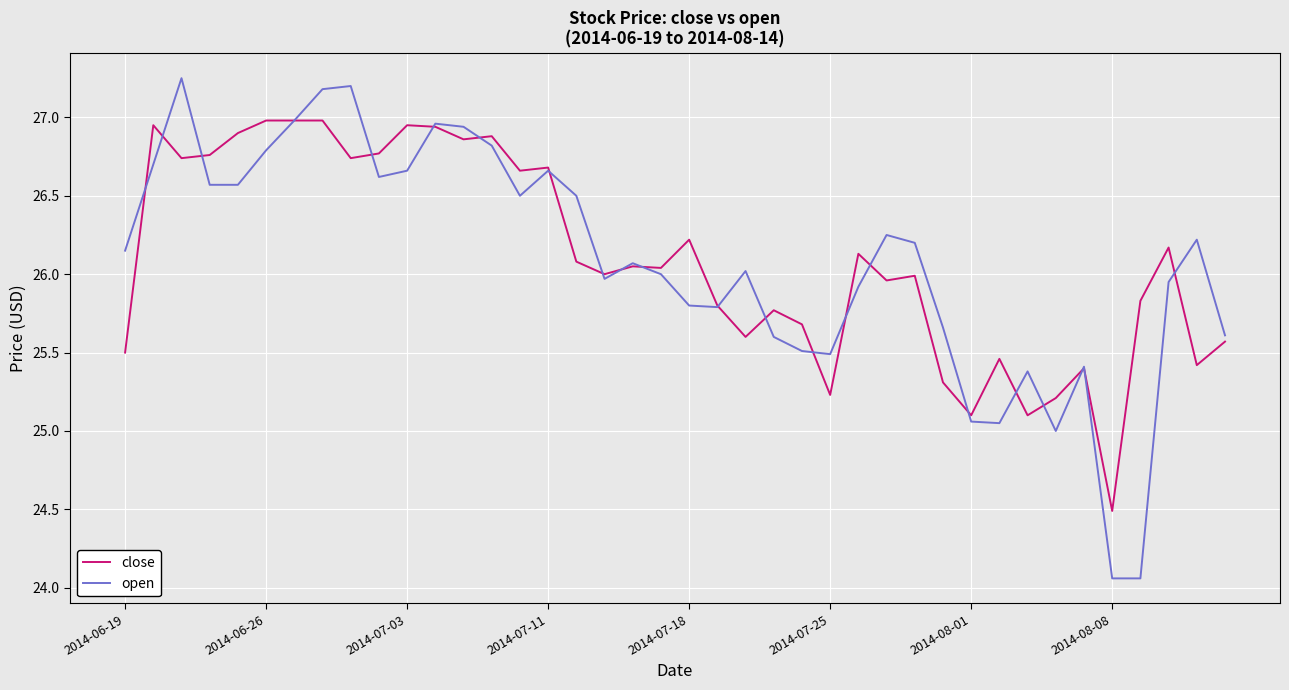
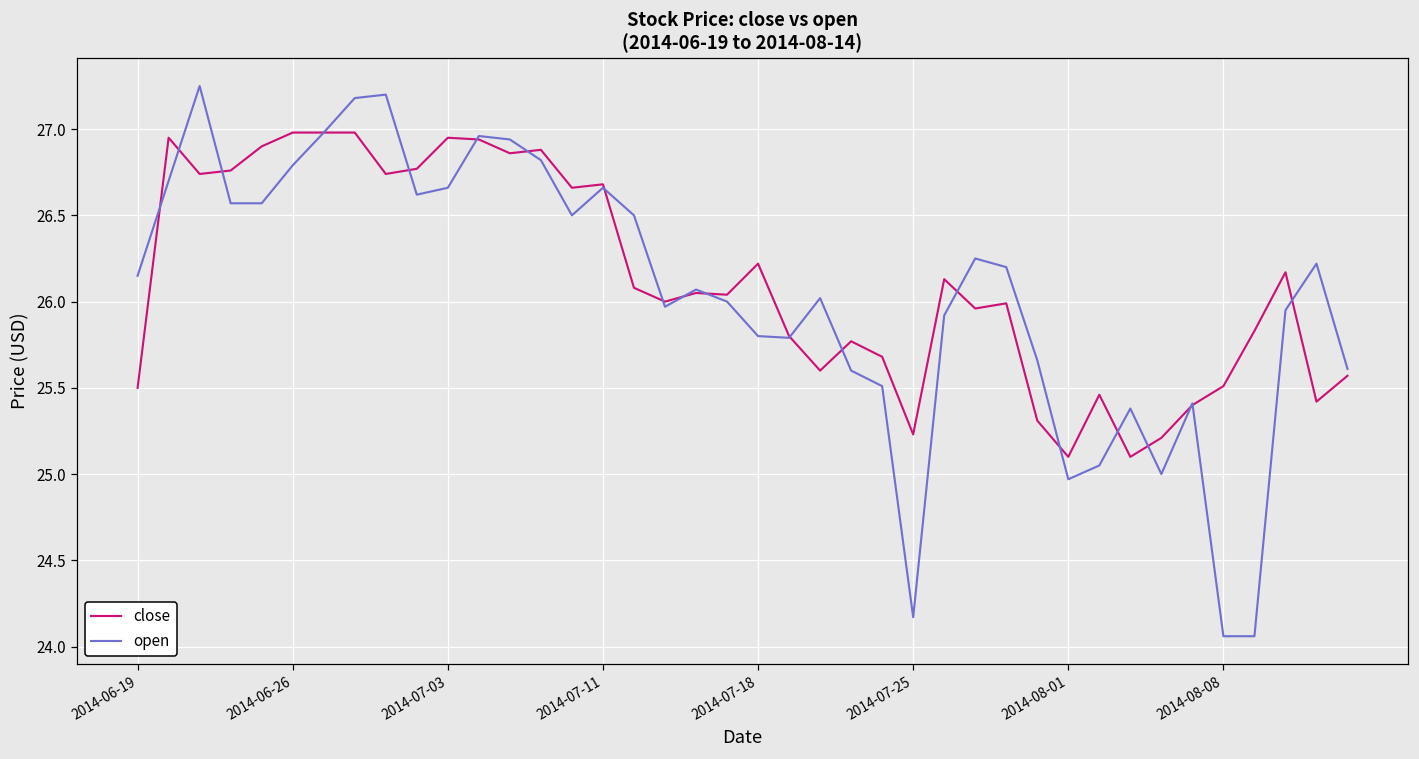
open, 2014-07-25: 25.49 -> 24.17
open, 2014-08-01: 25.06 -> 24.97
close, 2014-08-08: 24.49 -> 25.51
